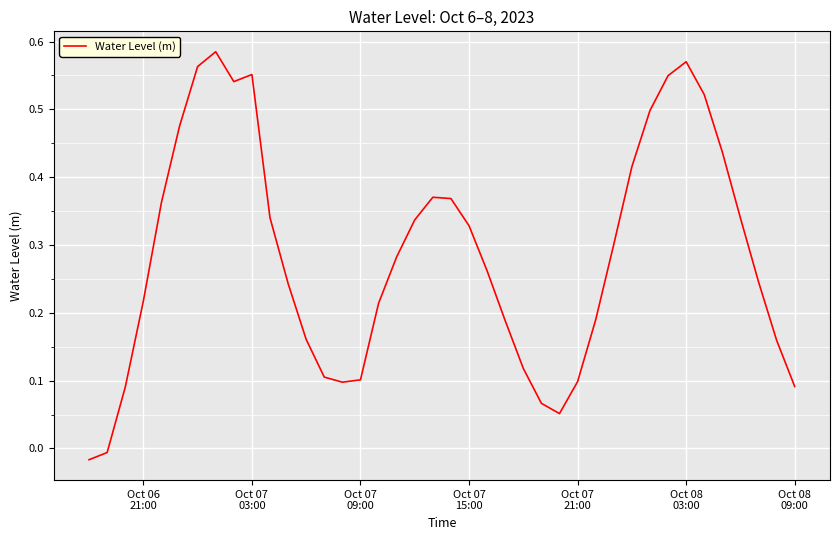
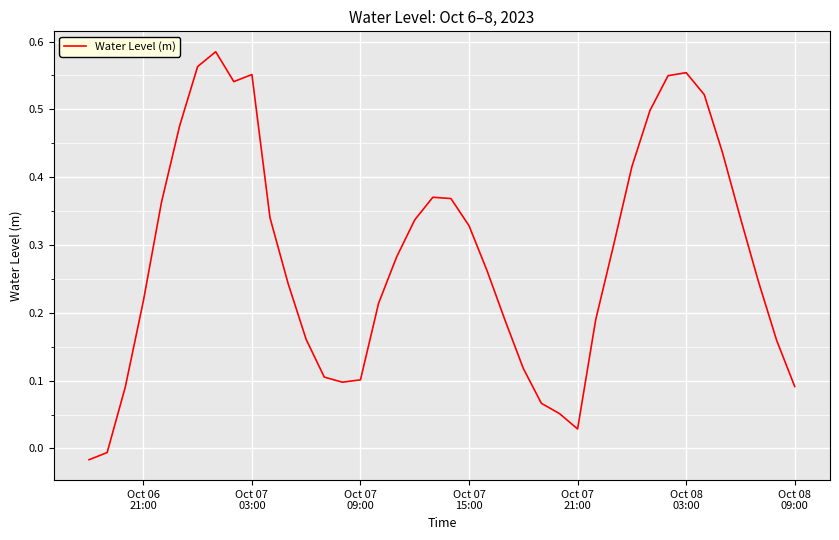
Oct 07 21:00: 0.10 -> 0.03
Oct 08 03:00: 0.57 -> 0.55
